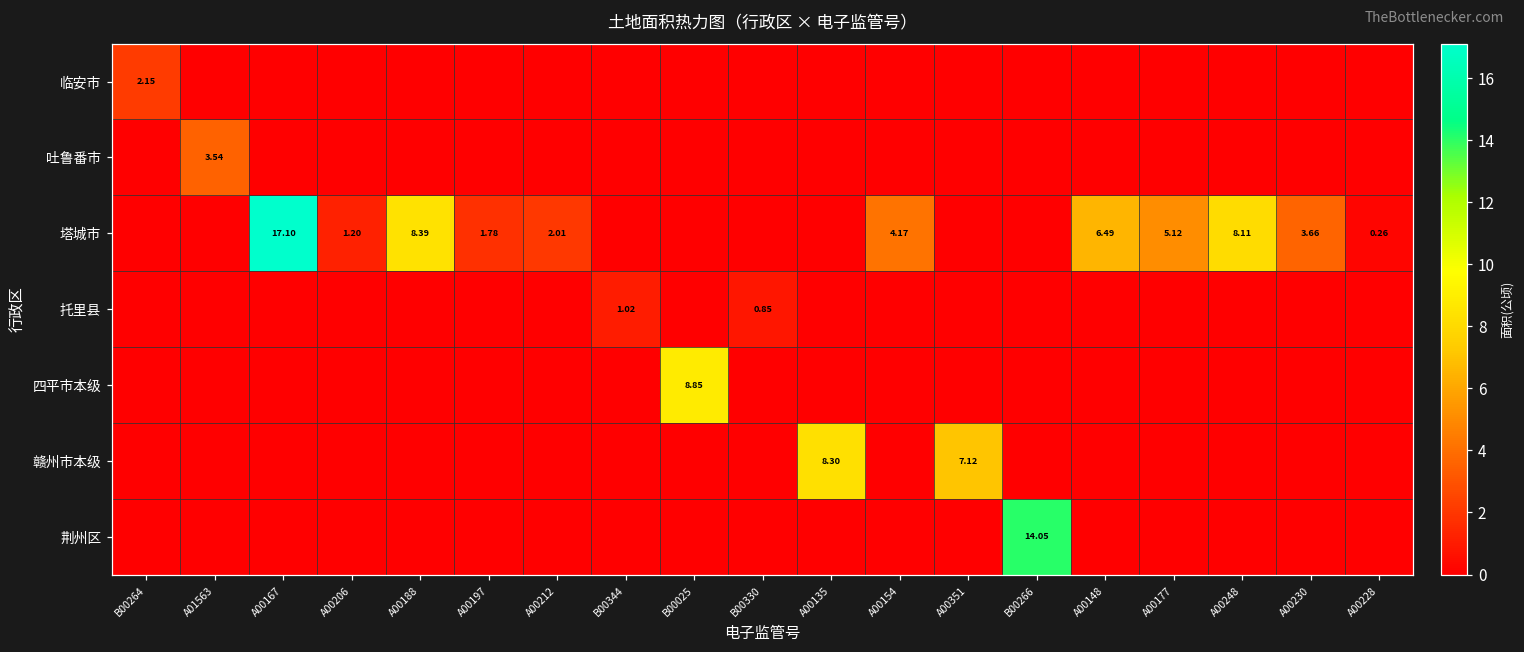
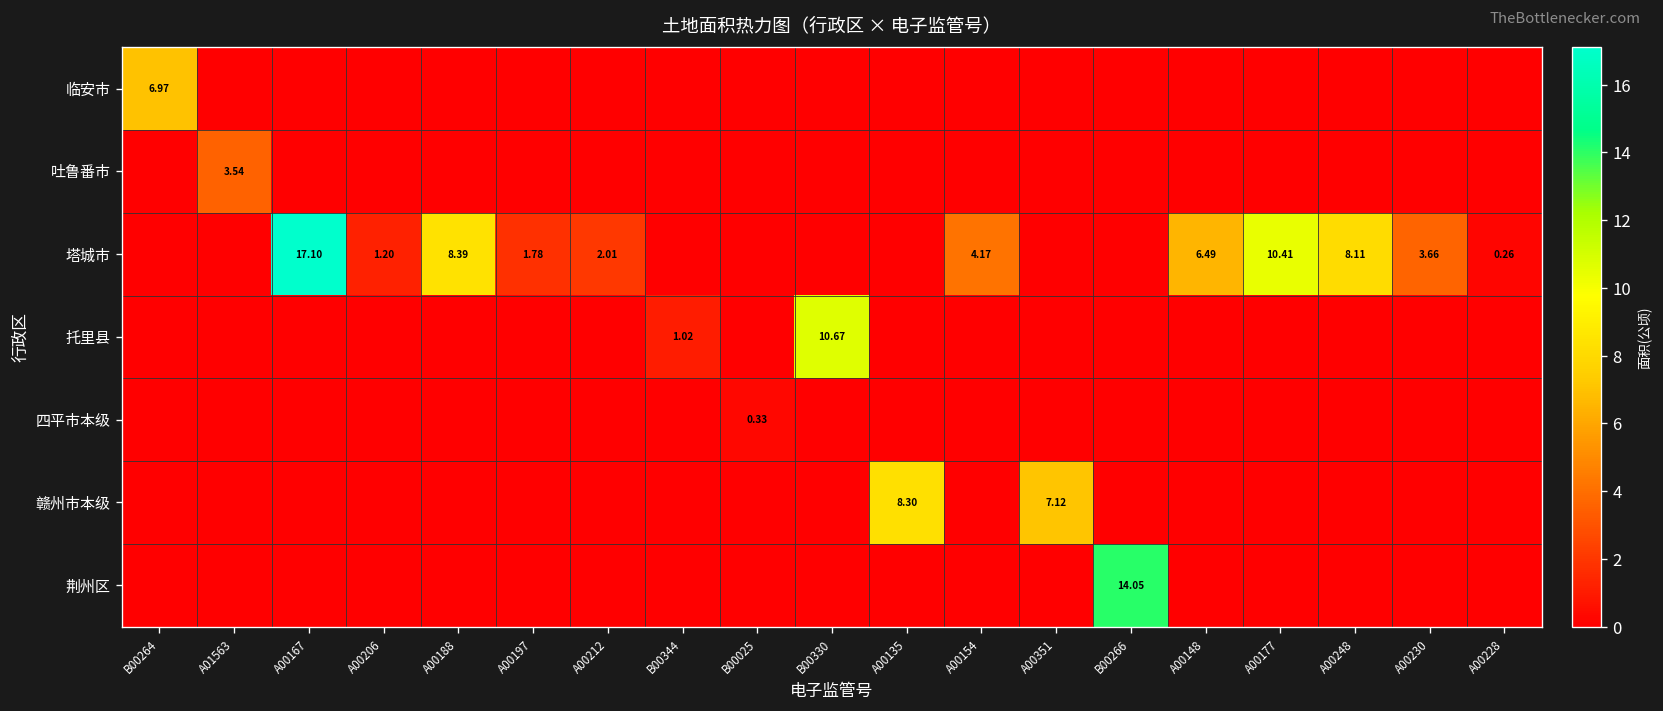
临安市, B00264: 2.15 -> 6.97
塔城市, A00177: 5.12 -> 10.41
托里县, B00330: 0.85 -> 10.67
四平市本级, B00025: 8.85 -> 0.33
